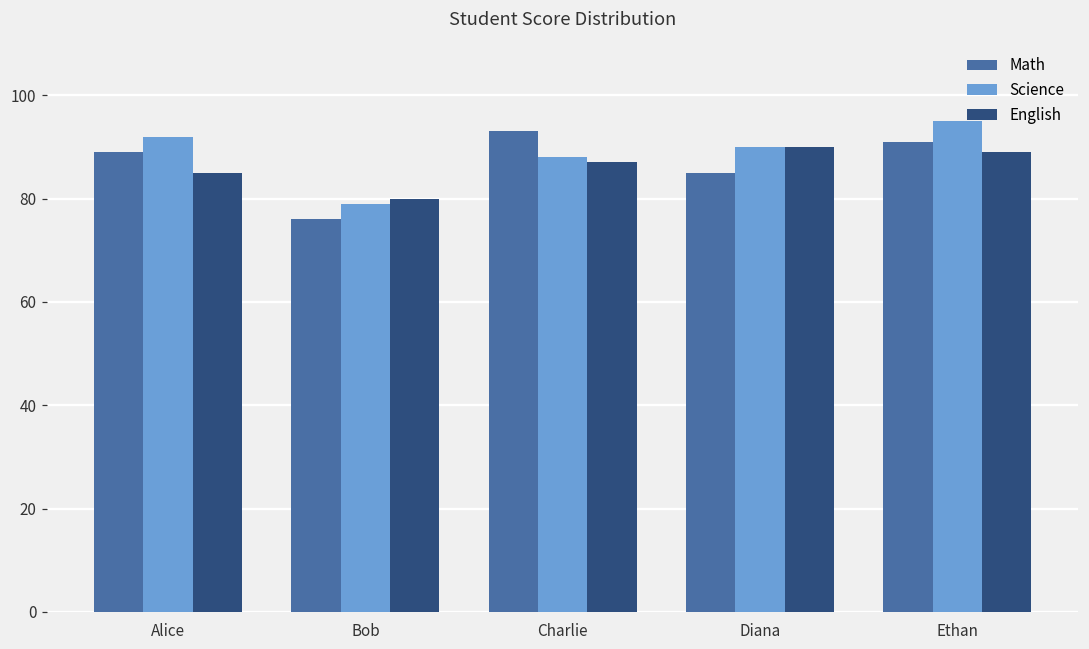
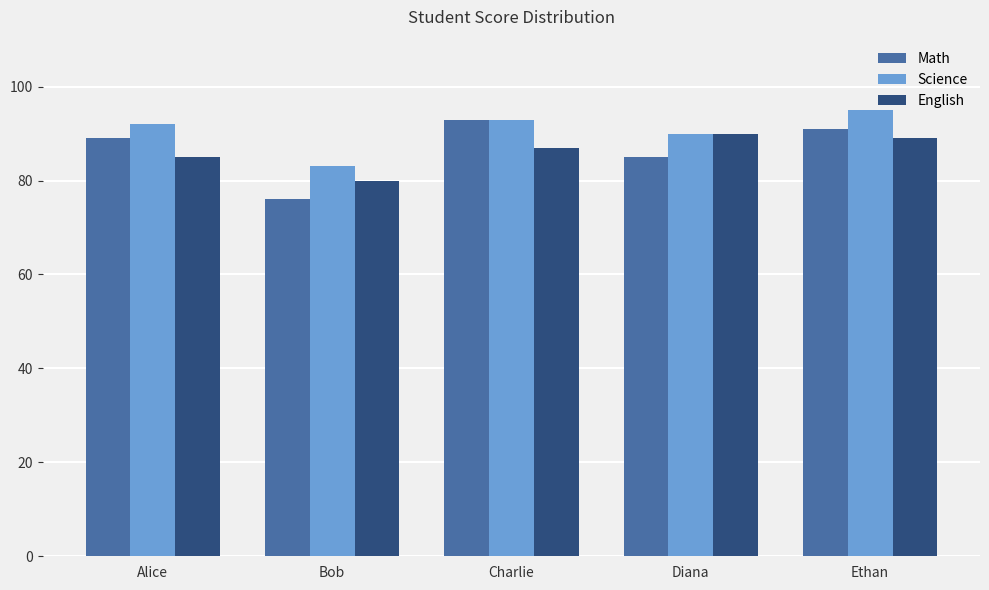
Science, Bob: 79 -> 83
Science, Charlie: 88 -> 93
